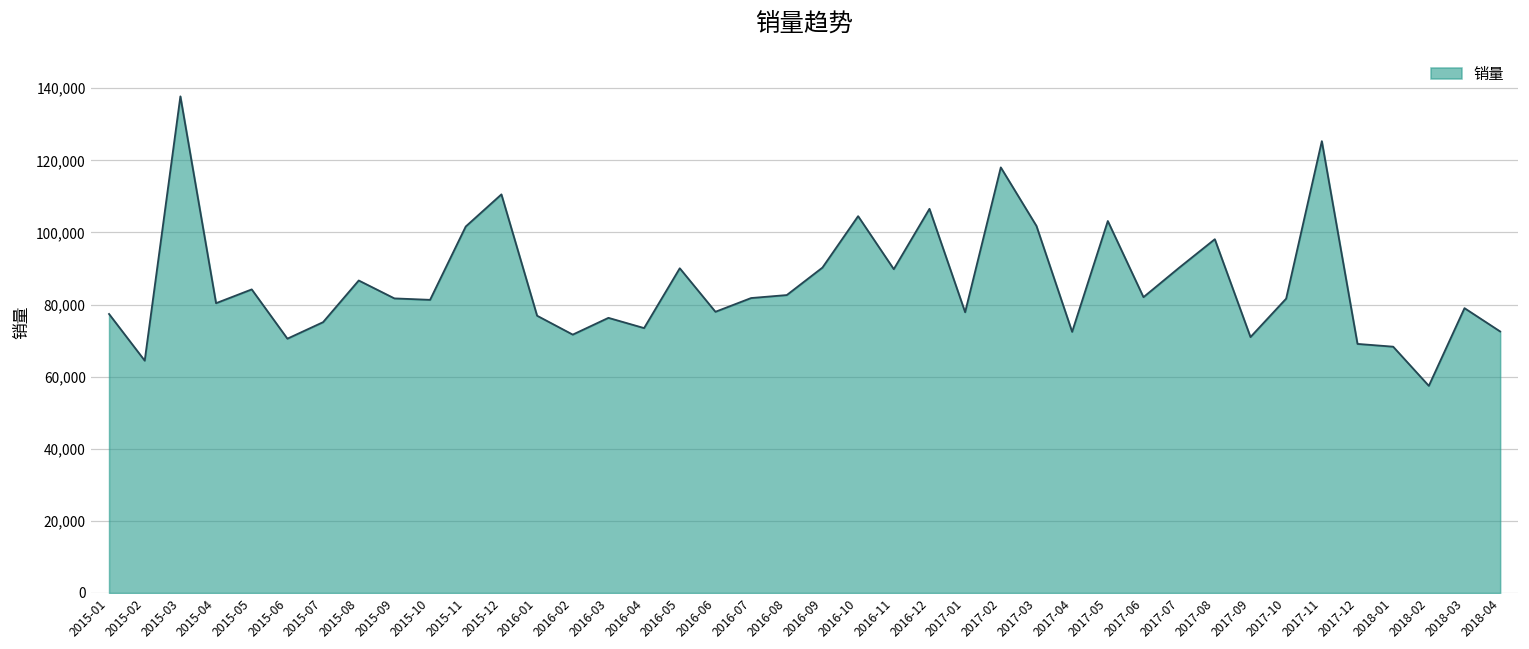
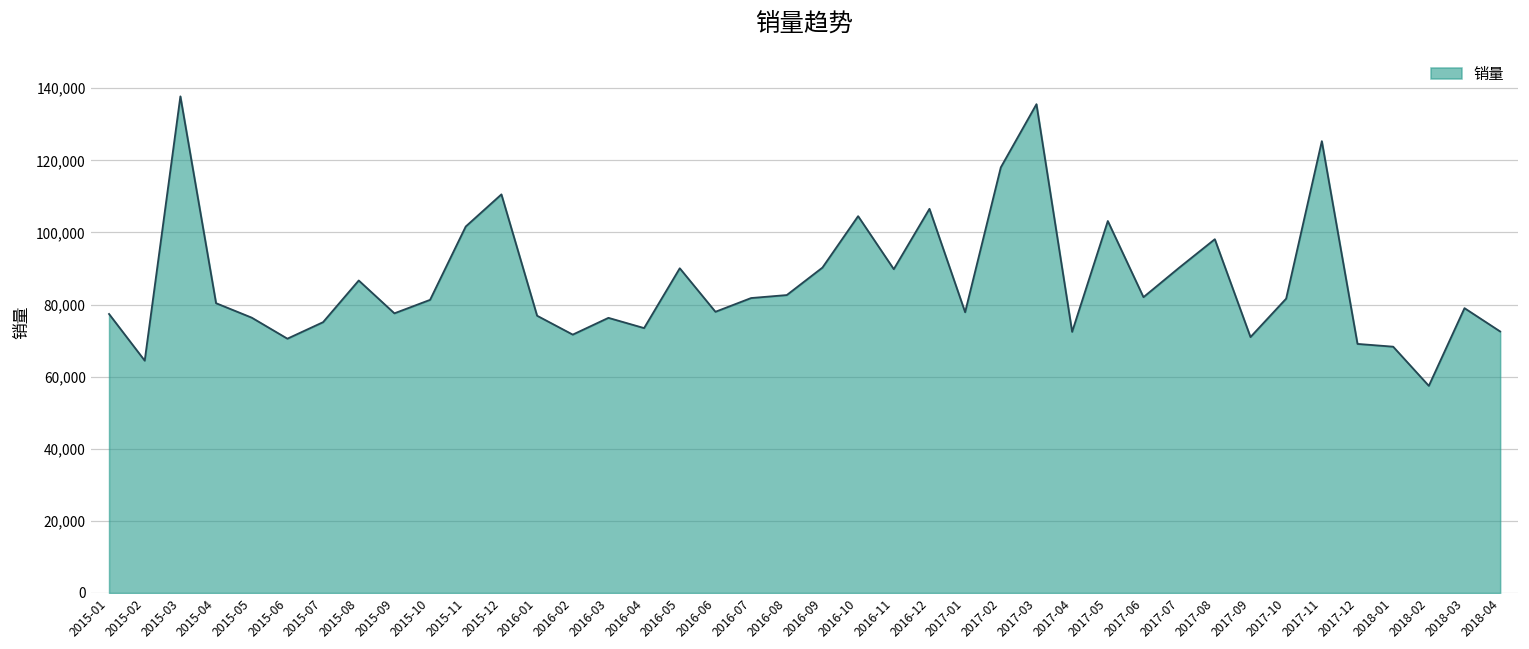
2015-05: 84,000 -> 76,000
2015-09: 82,000 -> 78,000
2017-03: 102,000 -> 136,000
